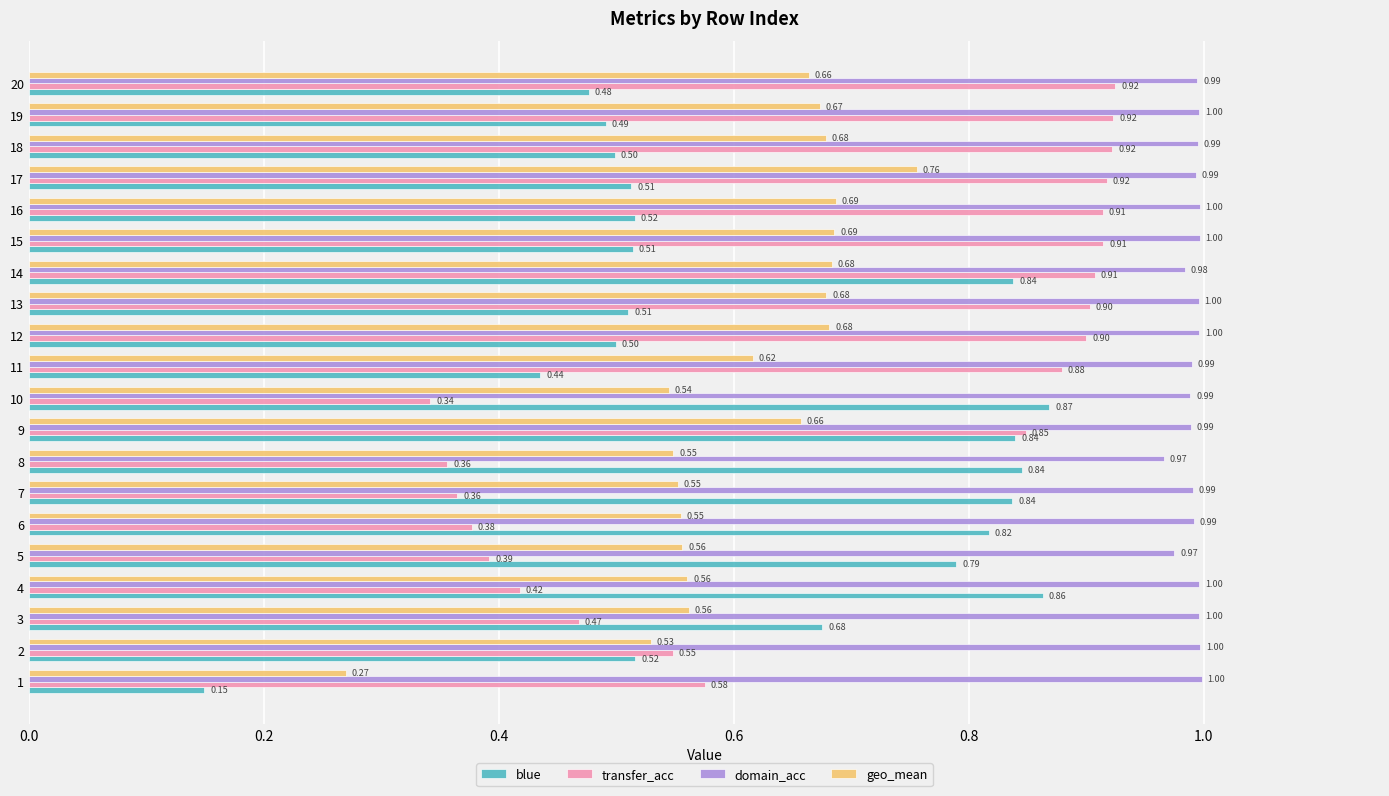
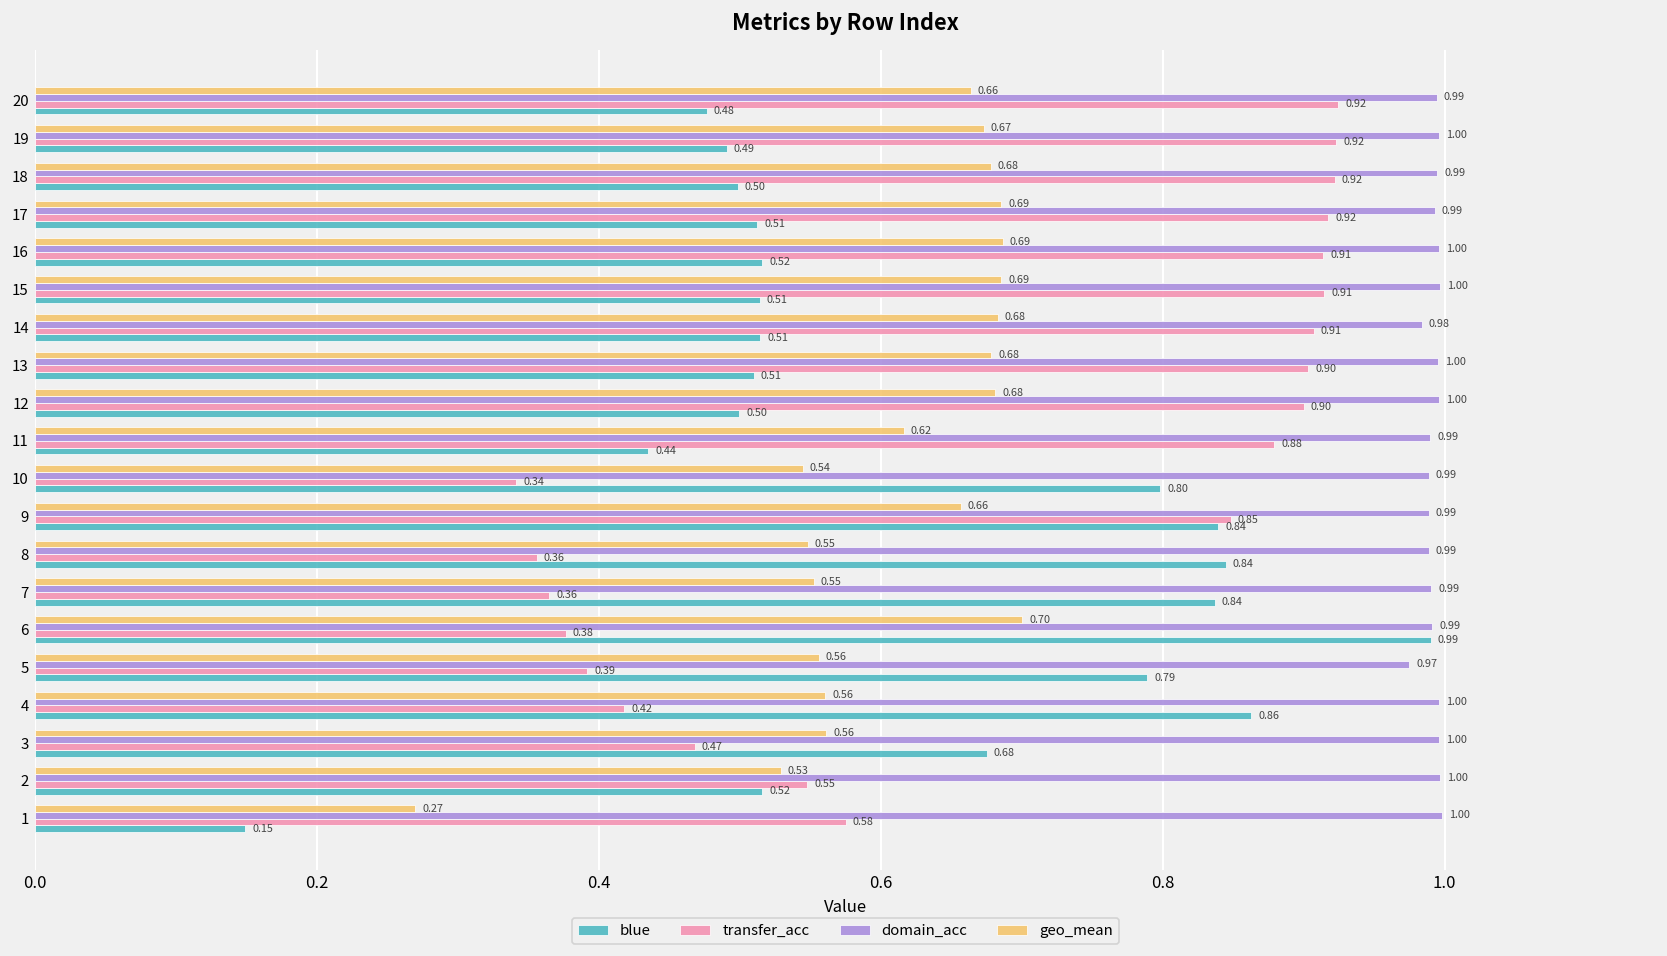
geo_mean, 17: 0.76 -> 0.69
blue, 14: 0.84 -> 0.51
blue, 10: 0.87 -> 0.80
domain_acc, 8: 0.97 -> 0.99
geo_mean, 6: 0.55 -> 0.70
blue, 6: 0.82 -> 0.99
